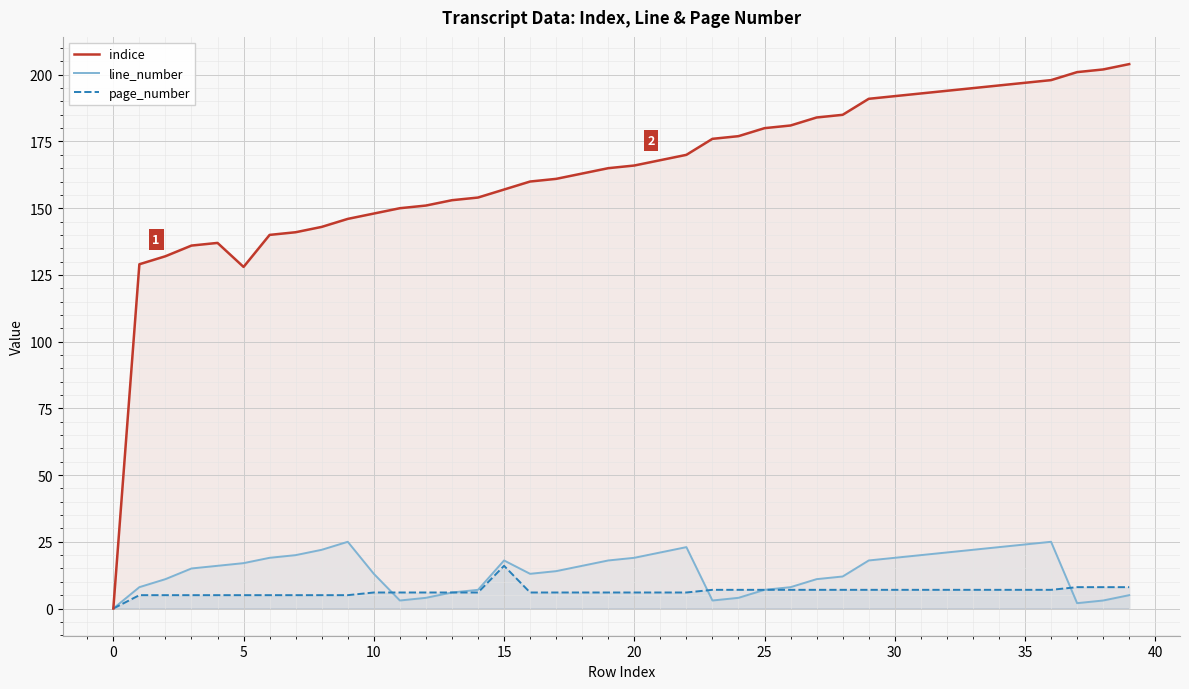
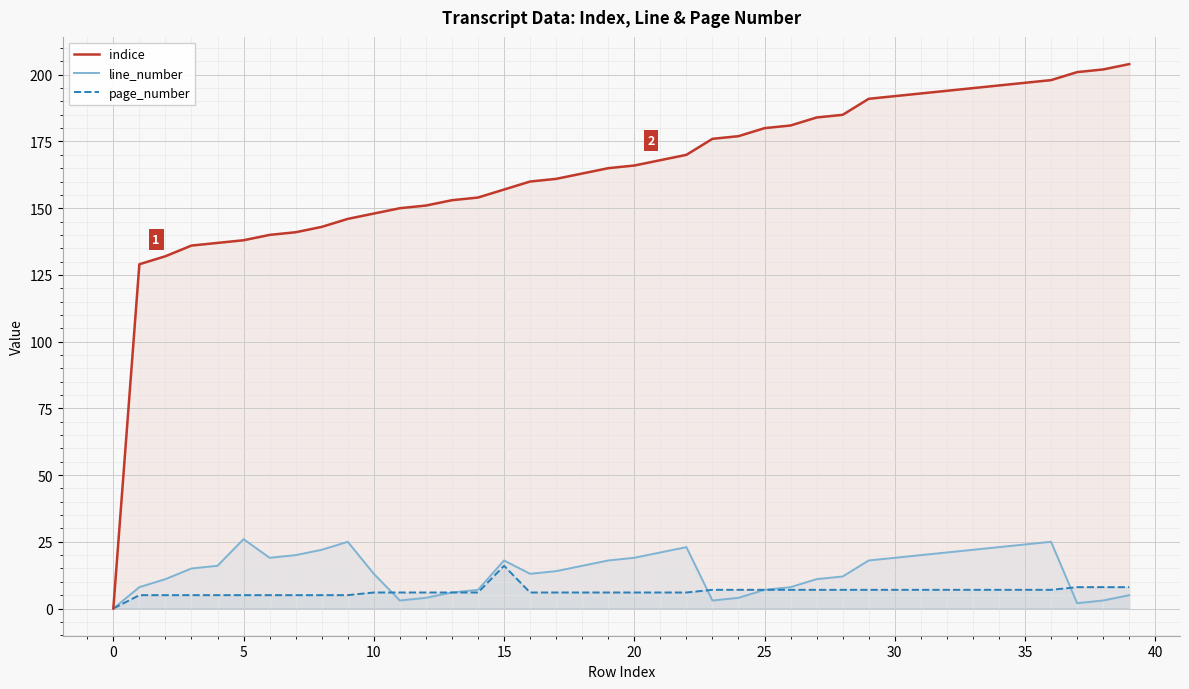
indice, 5: 128 -> 138
line_number, 5: 17 -> 26
